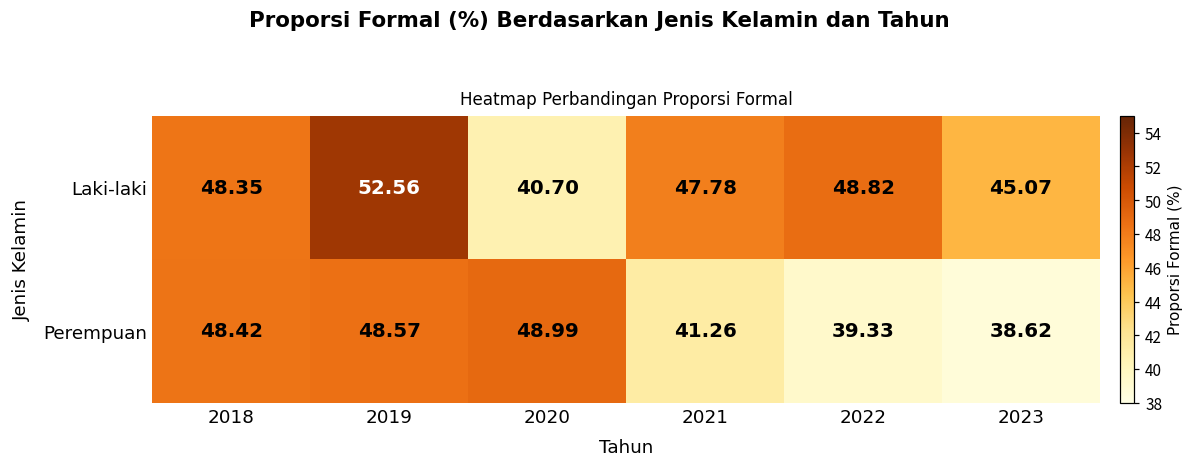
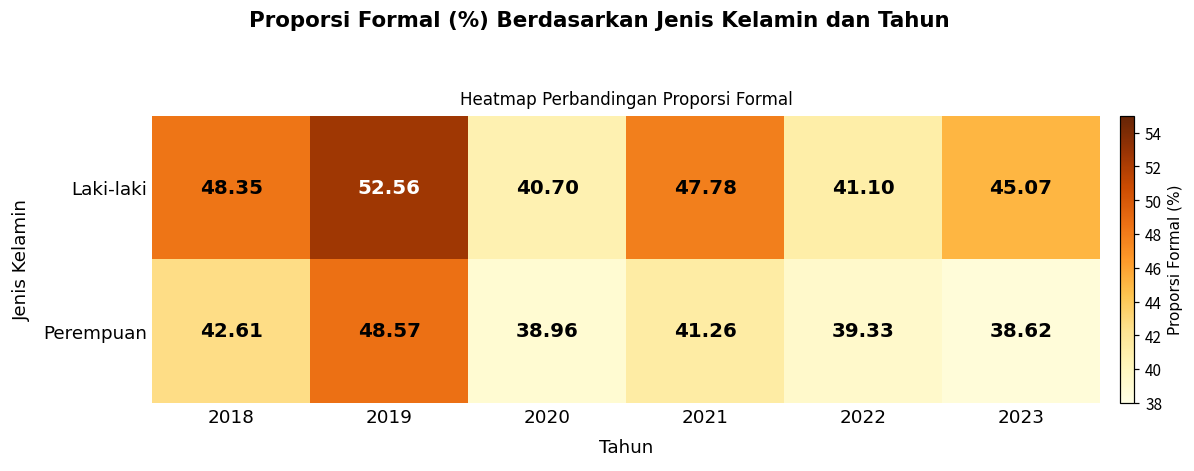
Laki-laki, 2022: 48.82 -> 41.10
Perempuan, 2018: 48.42 -> 42.61
Perempuan, 2020: 48.99 -> 38.96
